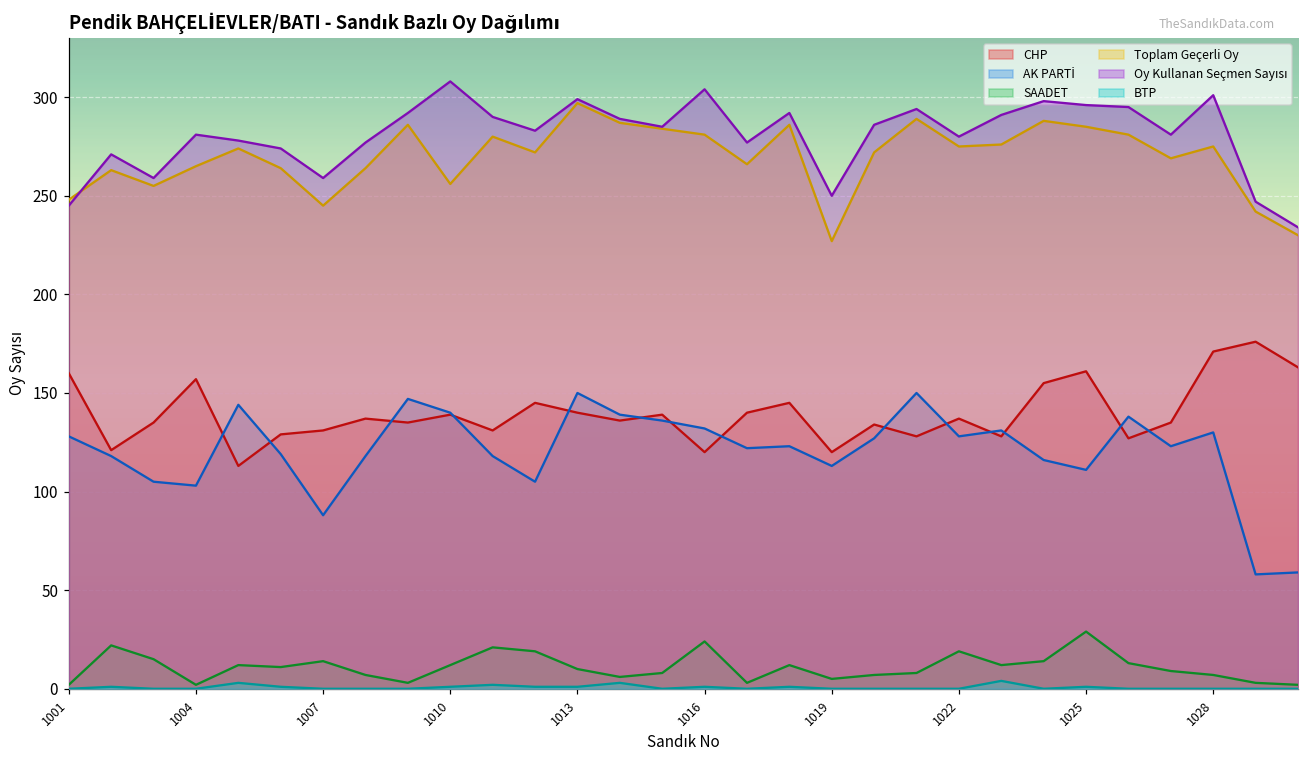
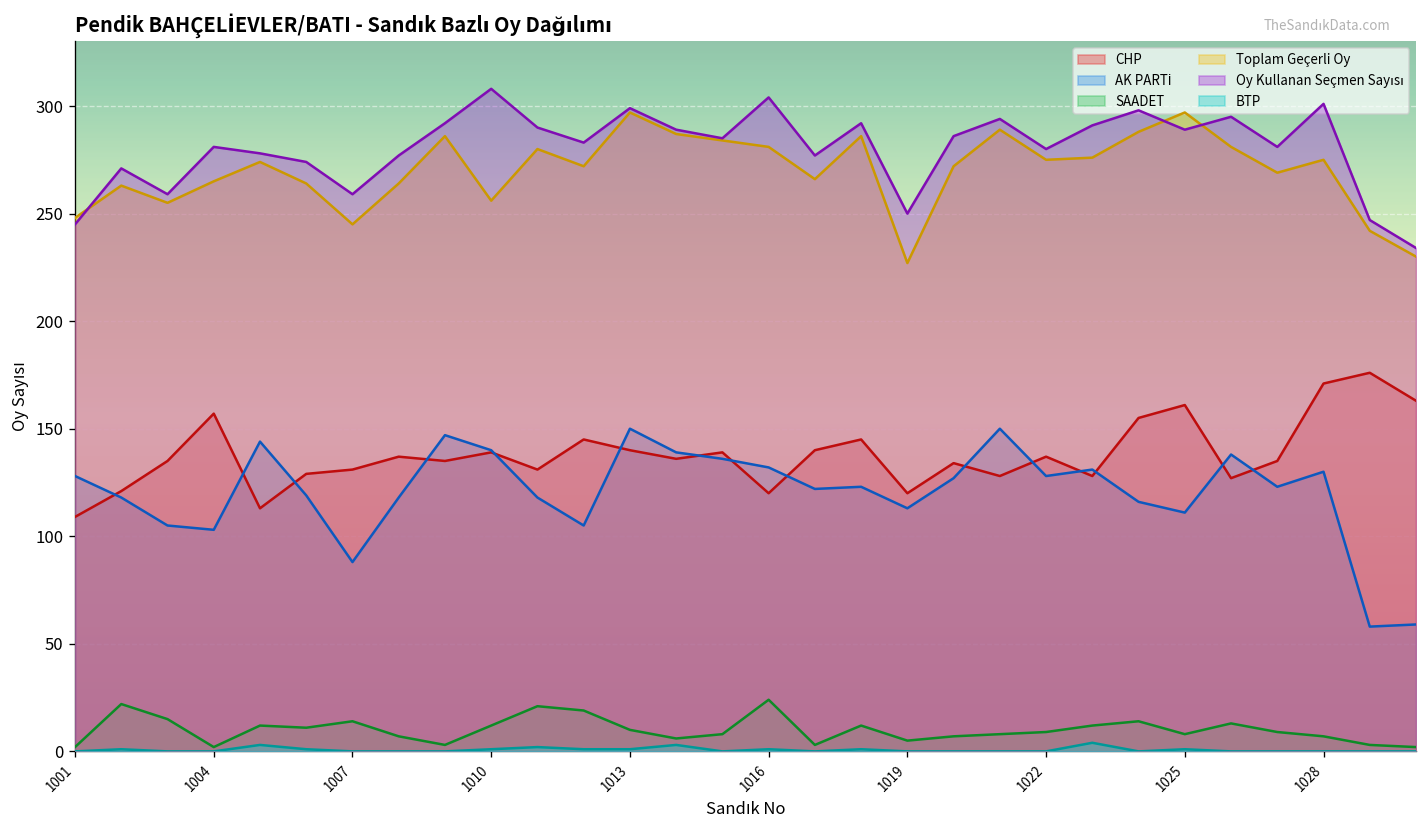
CHP, 1001: 160 -> 109
SAADET, 1022: 19 -> 9
SAADET, 1025: 29 -> 8
Toplam Geçerli Oy, 1025: 285 -> 297
Oy Kullanan Seçmen Sayısı, 1025: 296 -> 289
